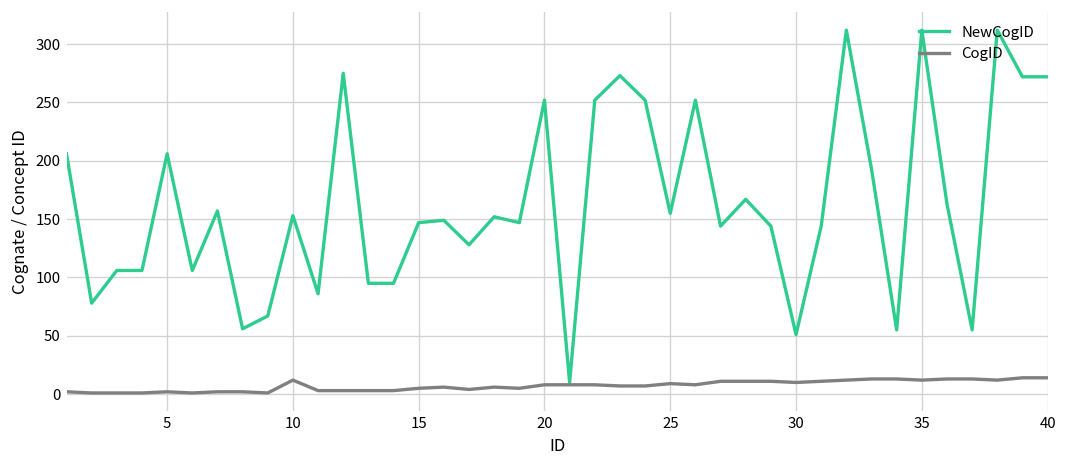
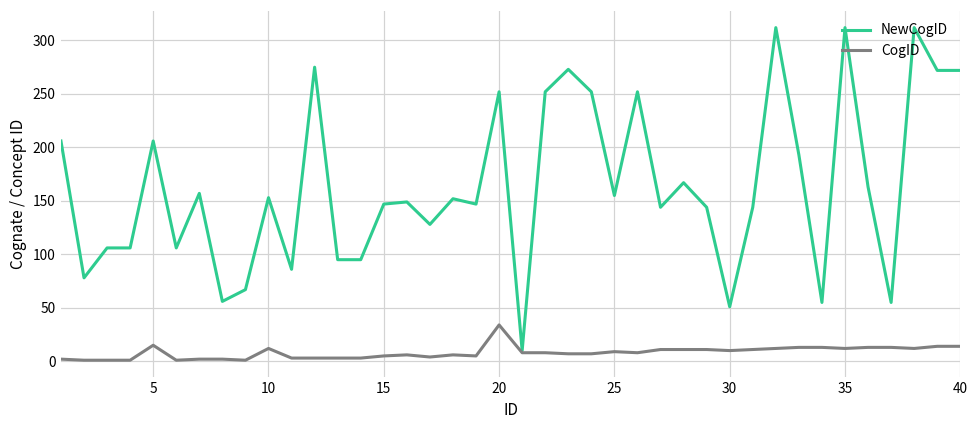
CogID, 5: 0 -> 20
CogID, 20: 10 -> 30
